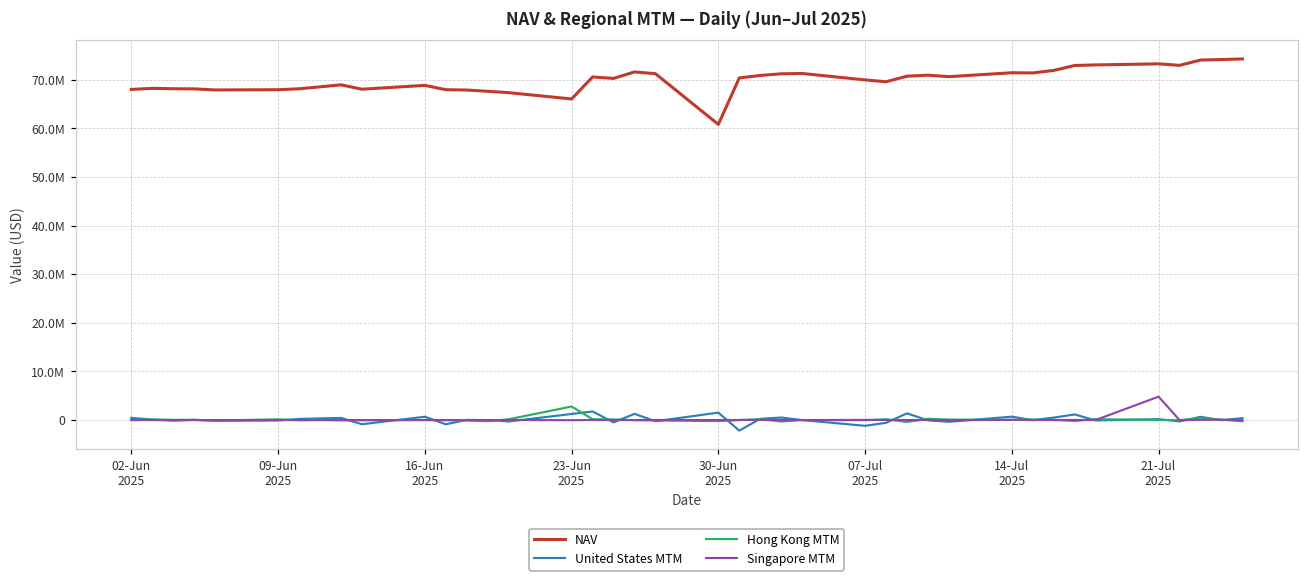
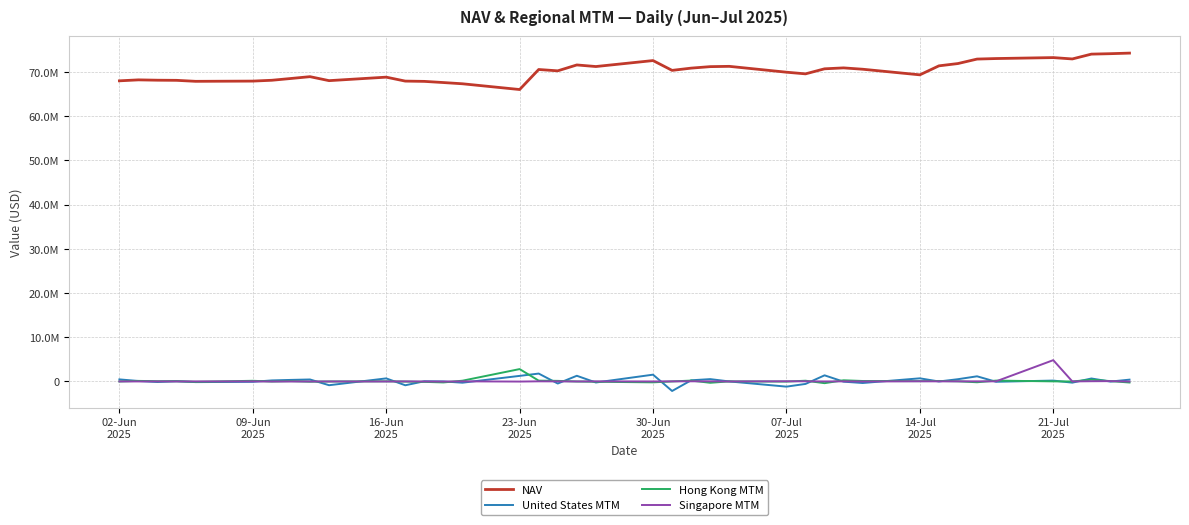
NAV, 30-Jun 2025: 61000000 -> 73000000
NAV, 14-Jul 2025: 71000000 -> 69000000
